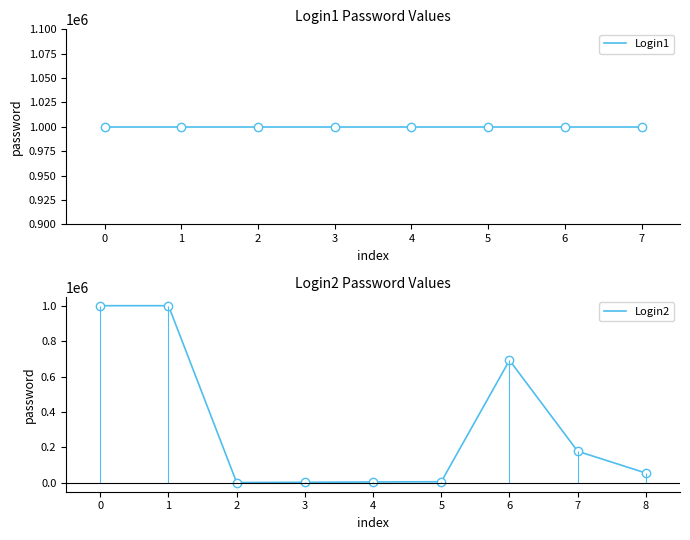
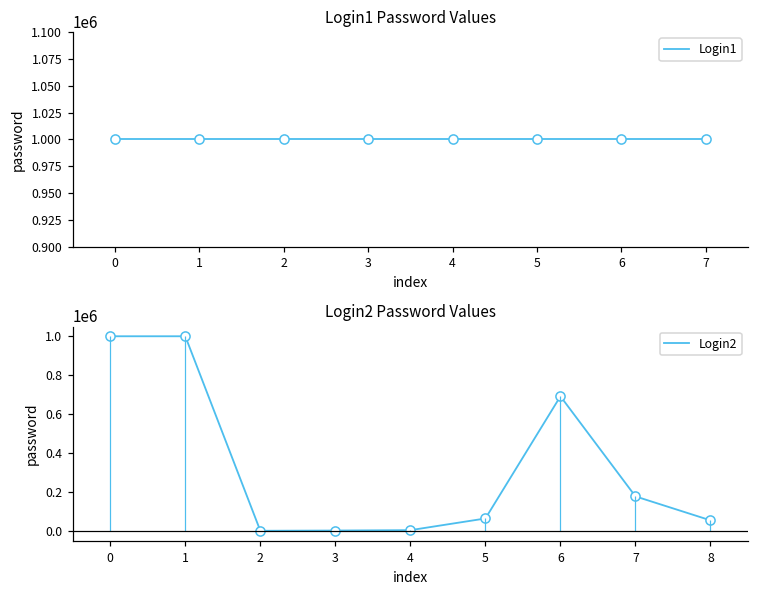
Login2 Password Values, 5: 10000 -> 70000
